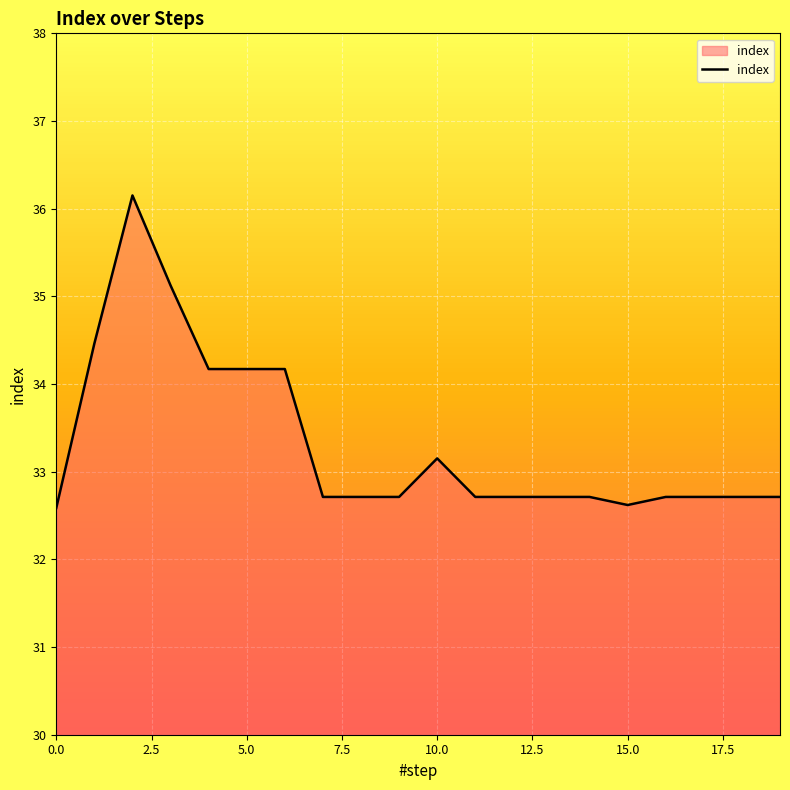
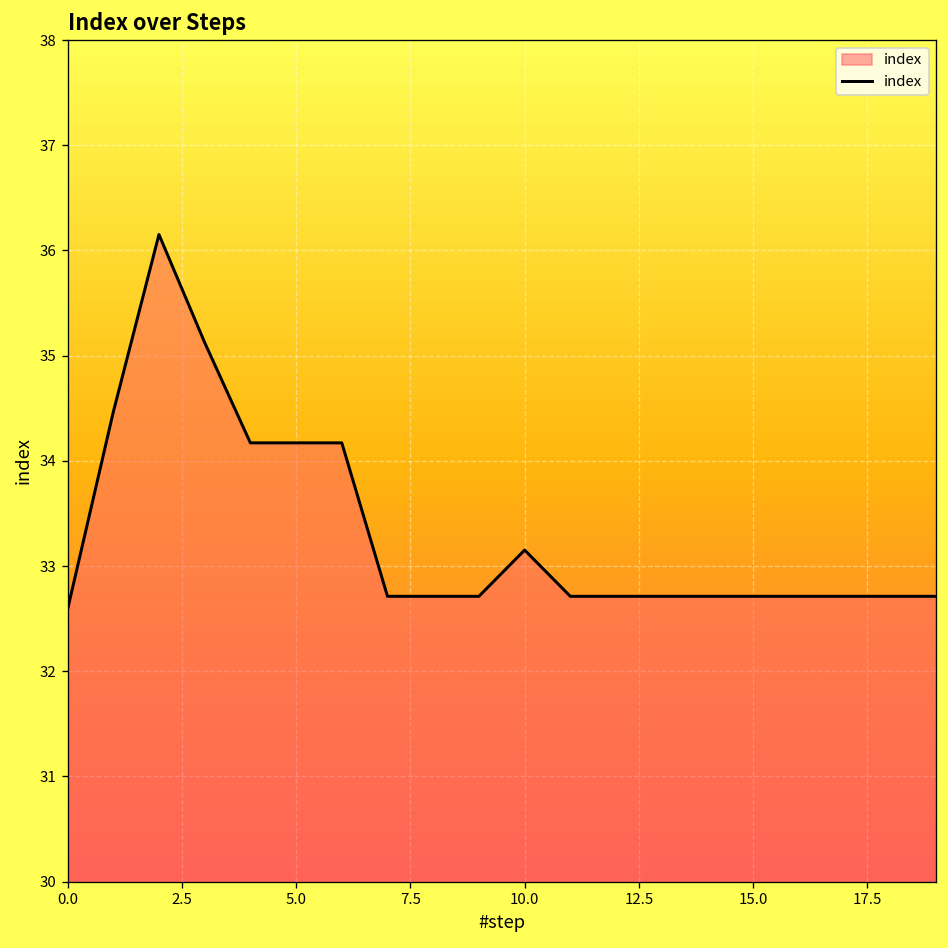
15.0: 32.6 -> 32.7
